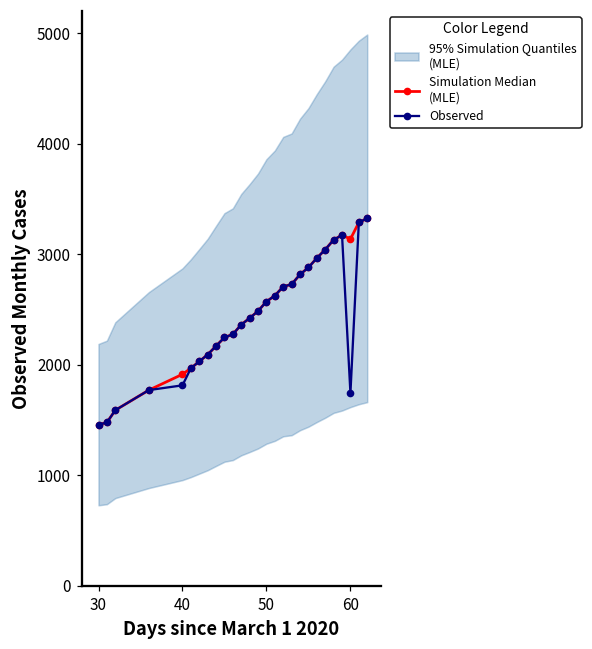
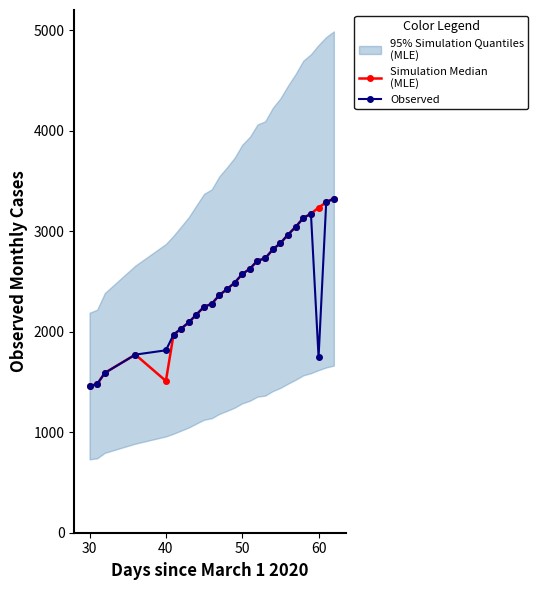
Simulation Median (MLE), 40: 1920 -> 1510
Simulation Median (MLE), 60: 3140 -> 3240
